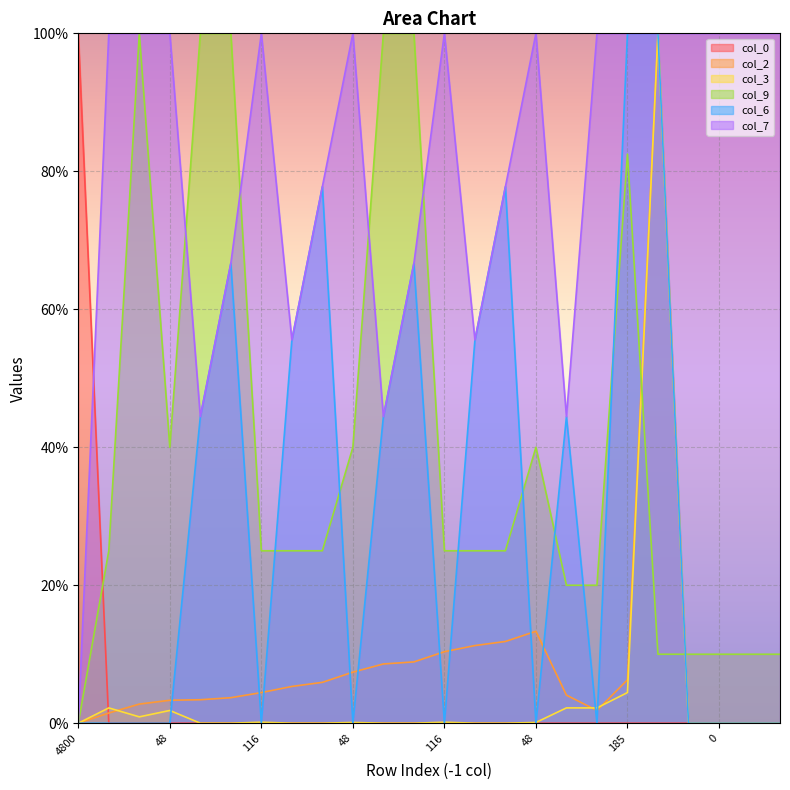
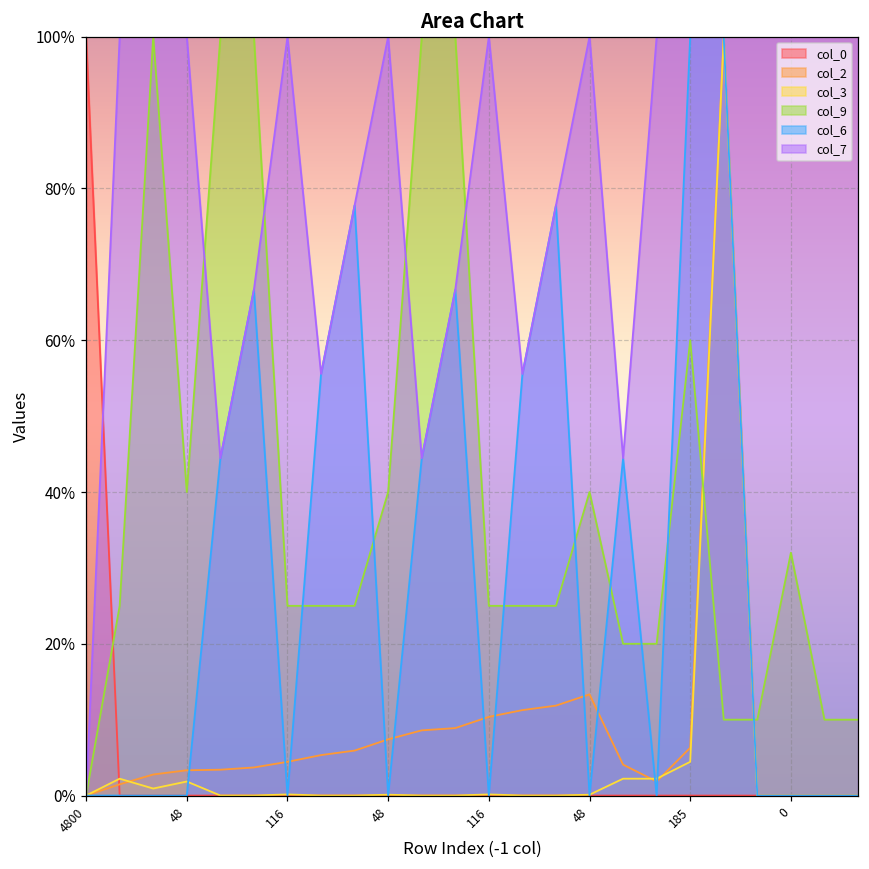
col_9, 185: 83% -> 60%
col_9, 0: 10% -> 32%
